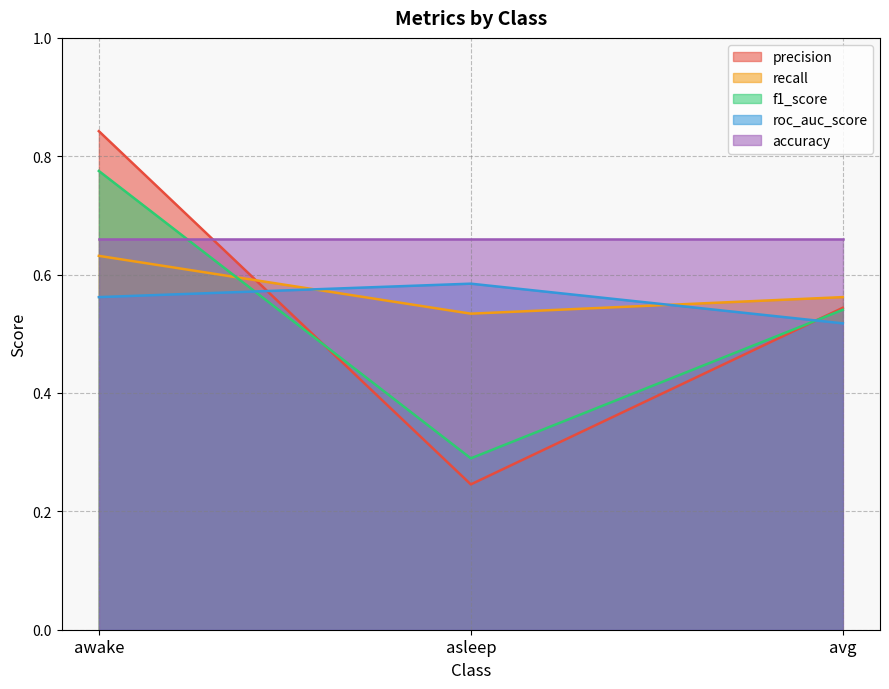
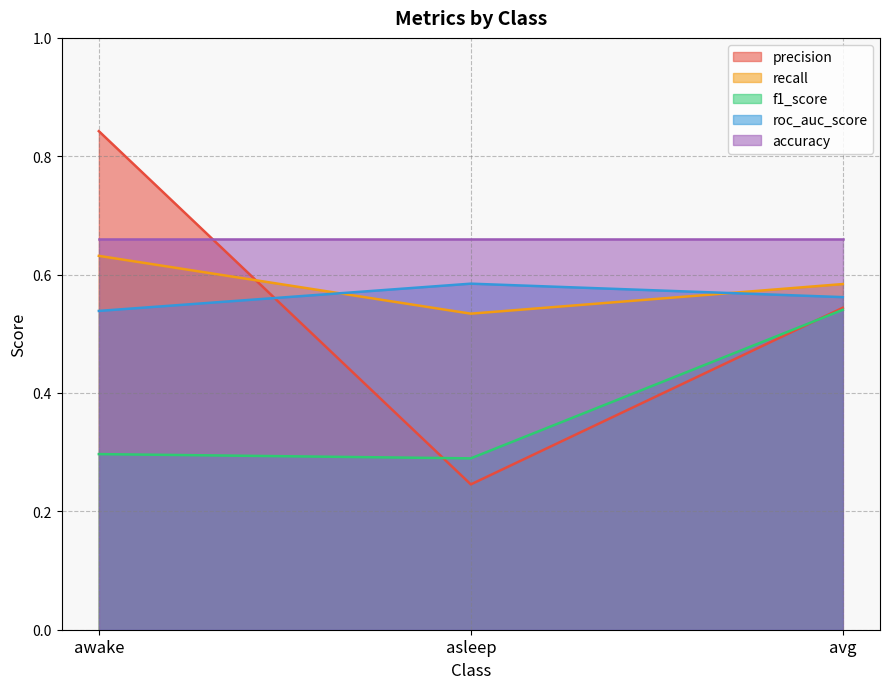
f1_score, awake: 0.78 -> 0.30
roc_auc_score, awake: 0.56 -> 0.54
recall, avg: 0.56 -> 0.58
roc_auc_score, avg: 0.52 -> 0.56
